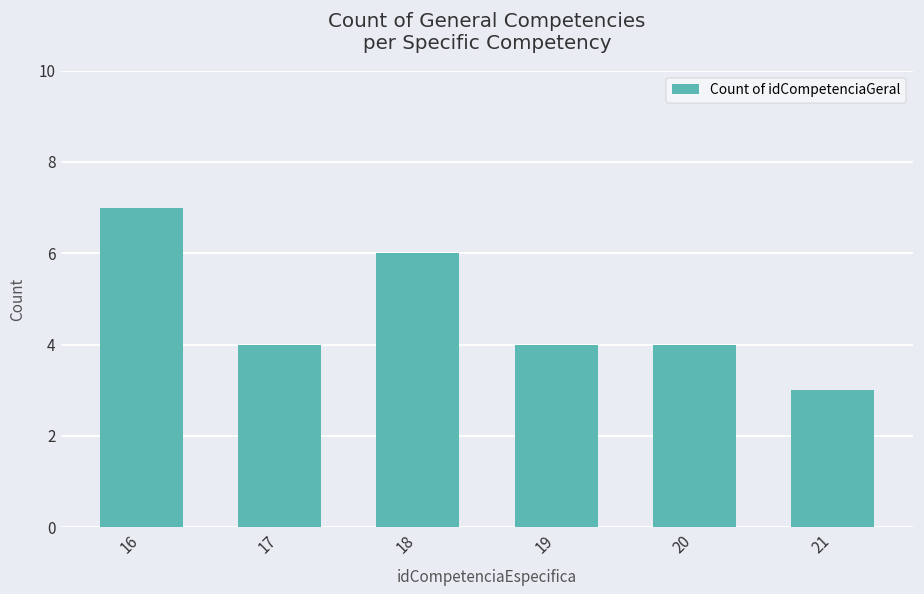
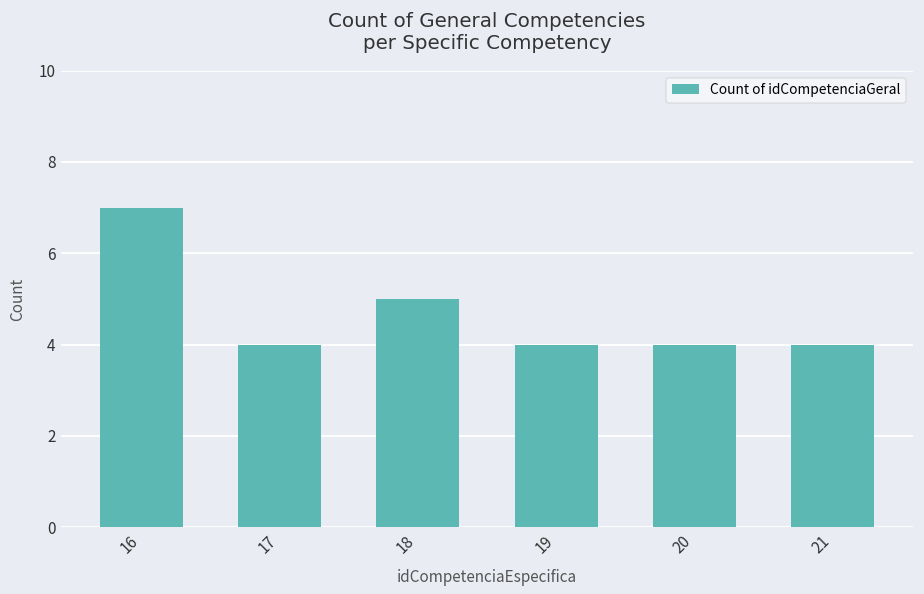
18: 6 -> 5
21: 3 -> 4
